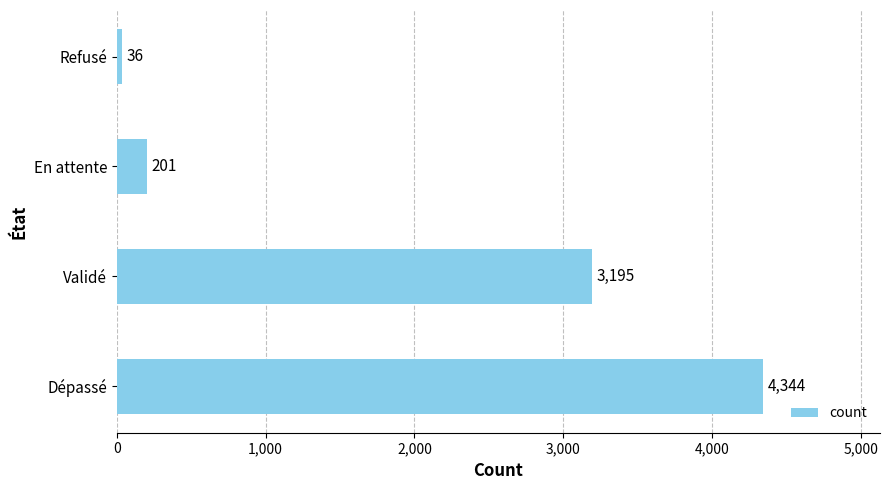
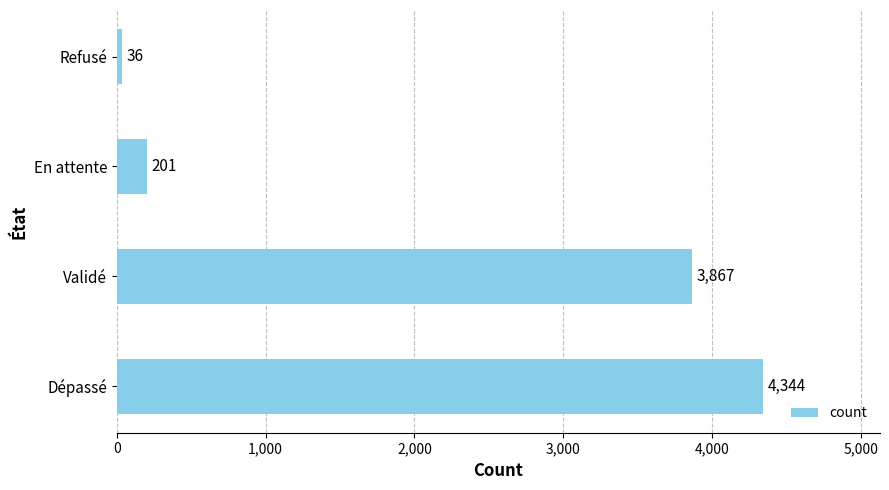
Validé: 3,195 -> 3,867
